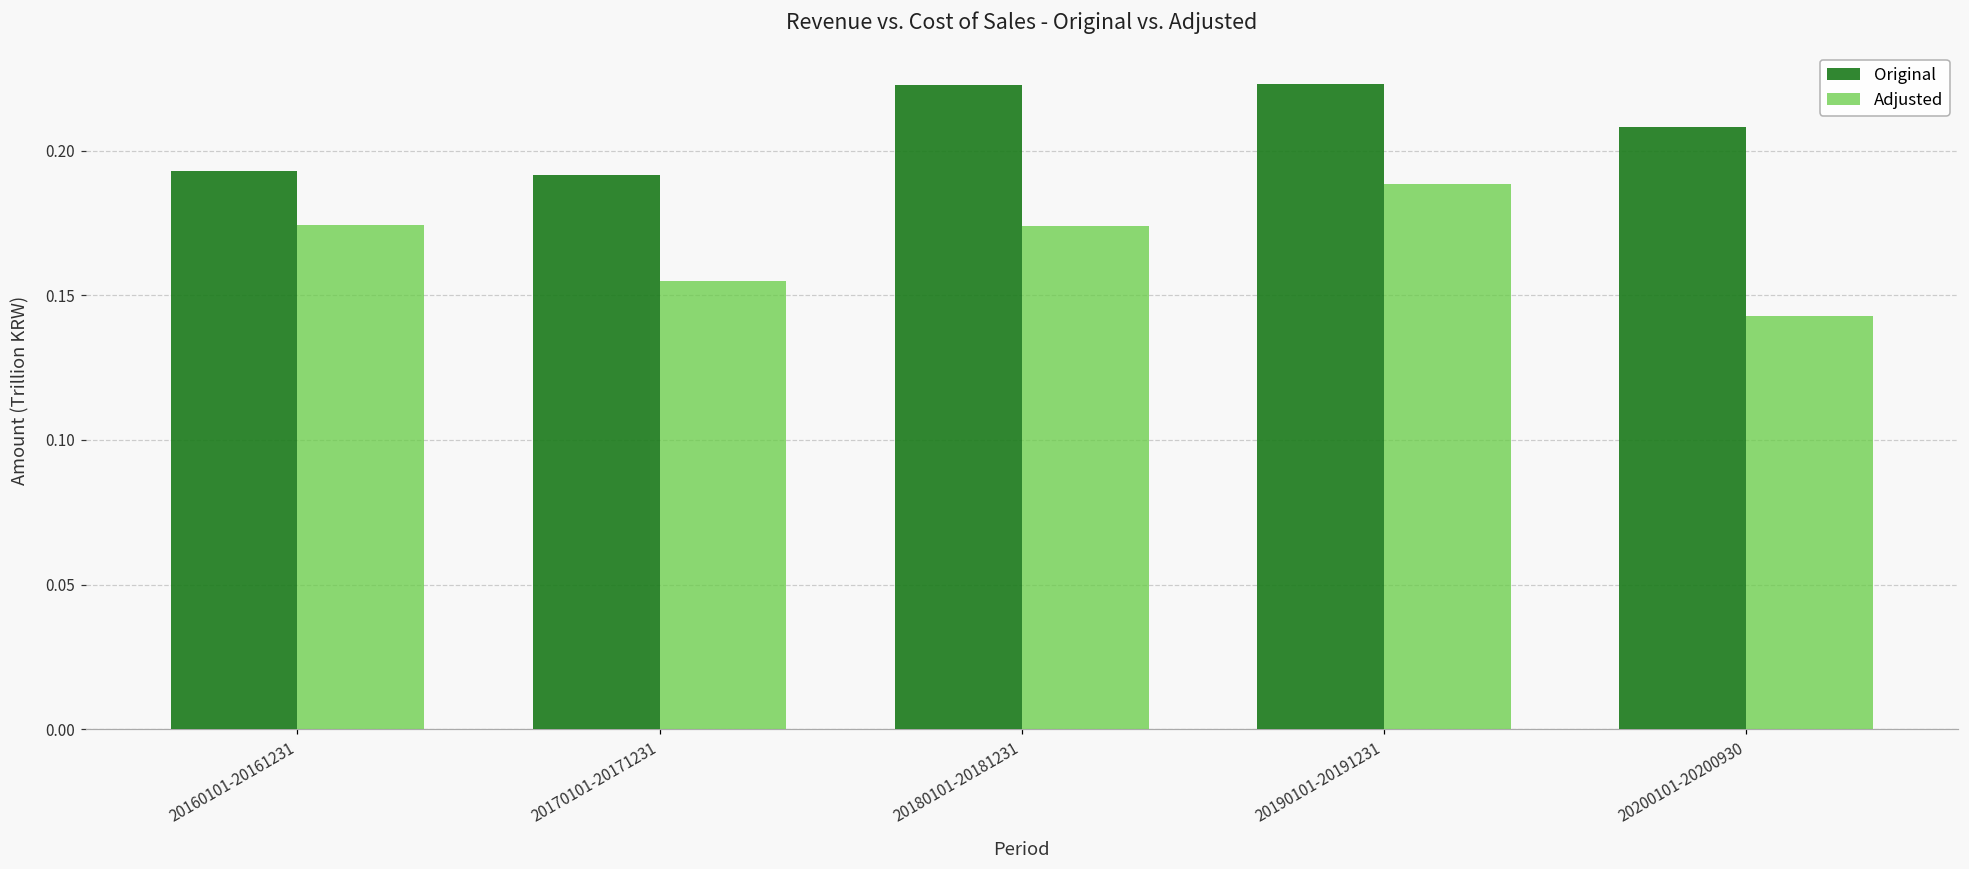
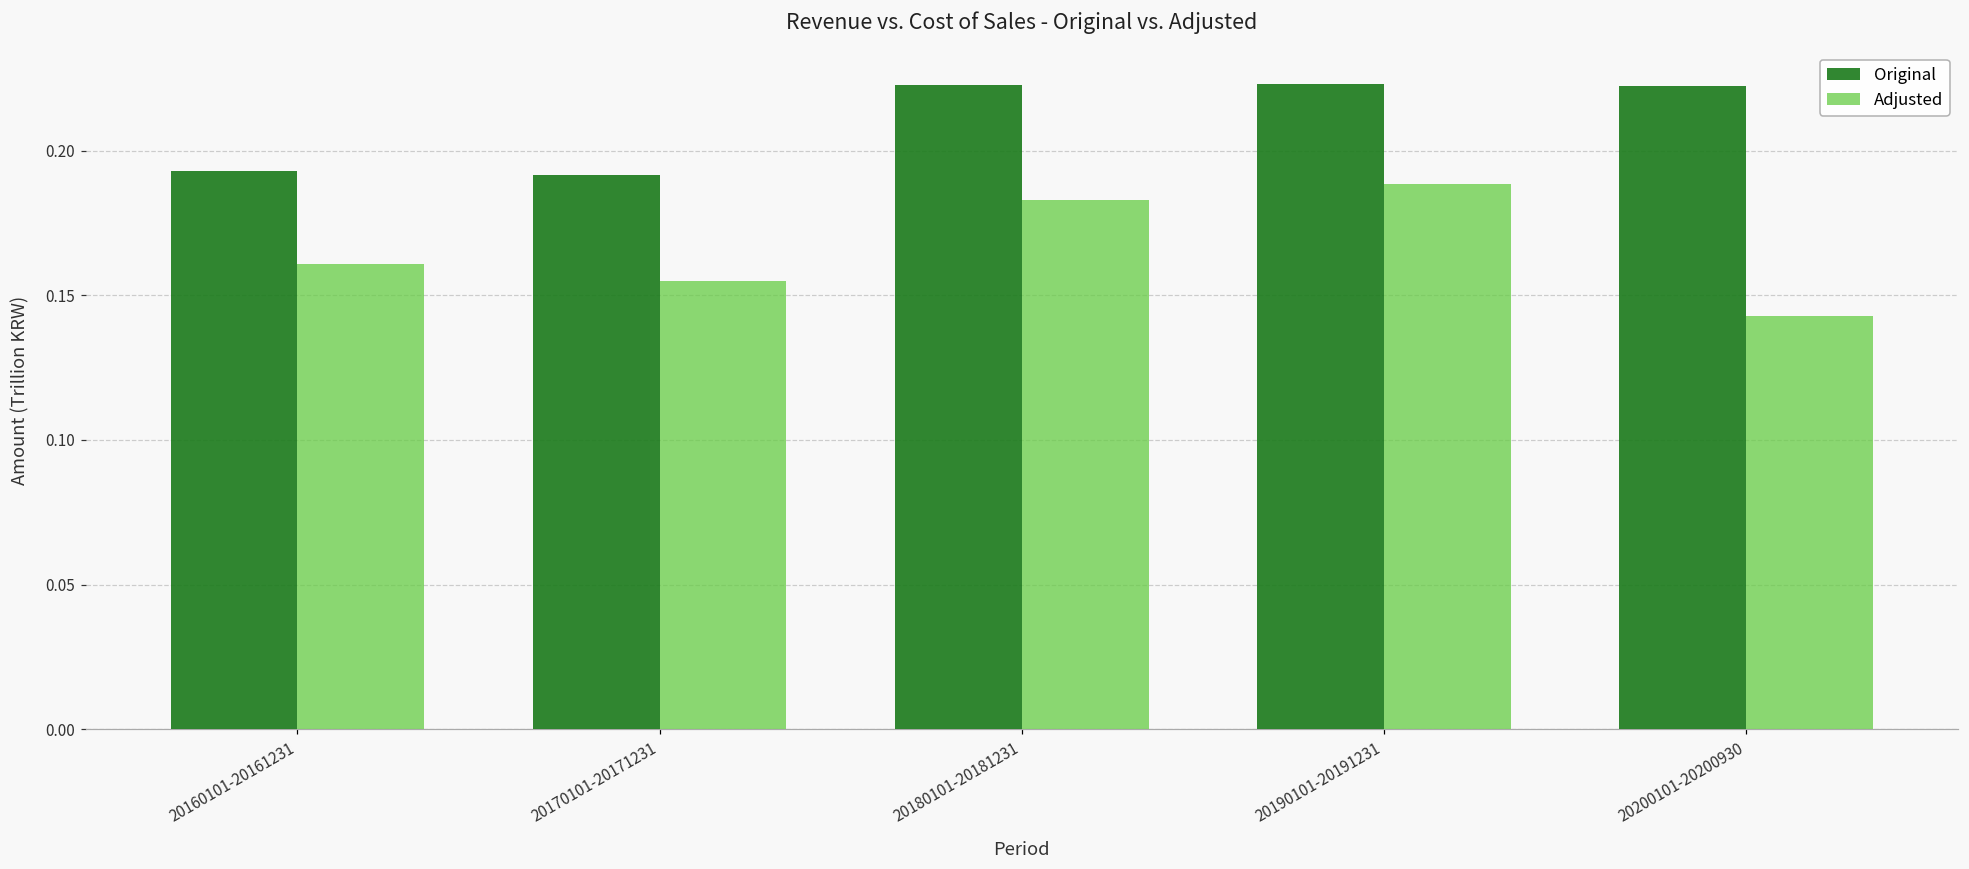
Adjusted, 20160101-20161231: 0.174 -> 0.161
Adjusted, 20180101-20181231: 0.174 -> 0.183
Original, 20200101-20200930: 0.208 -> 0.222
